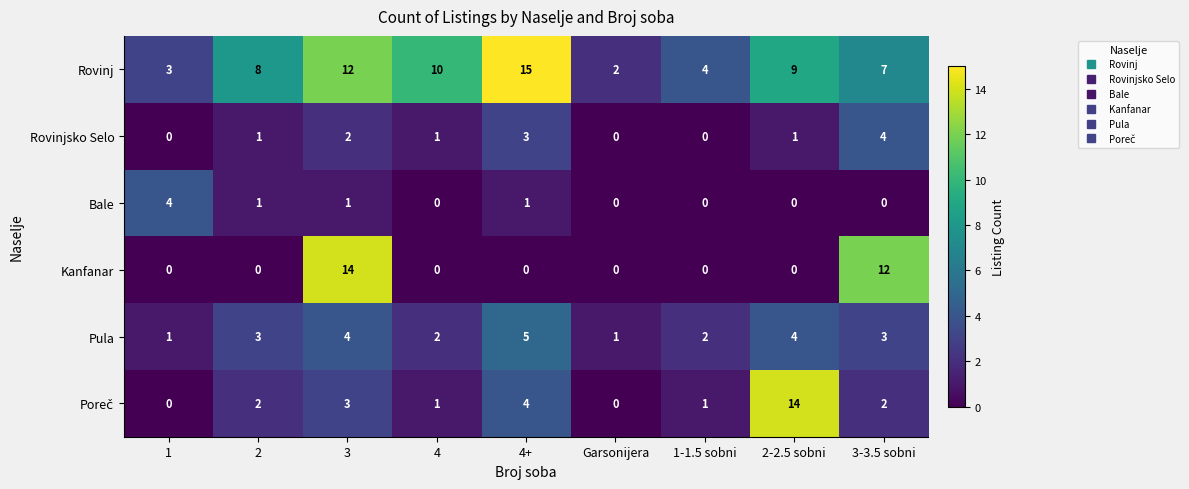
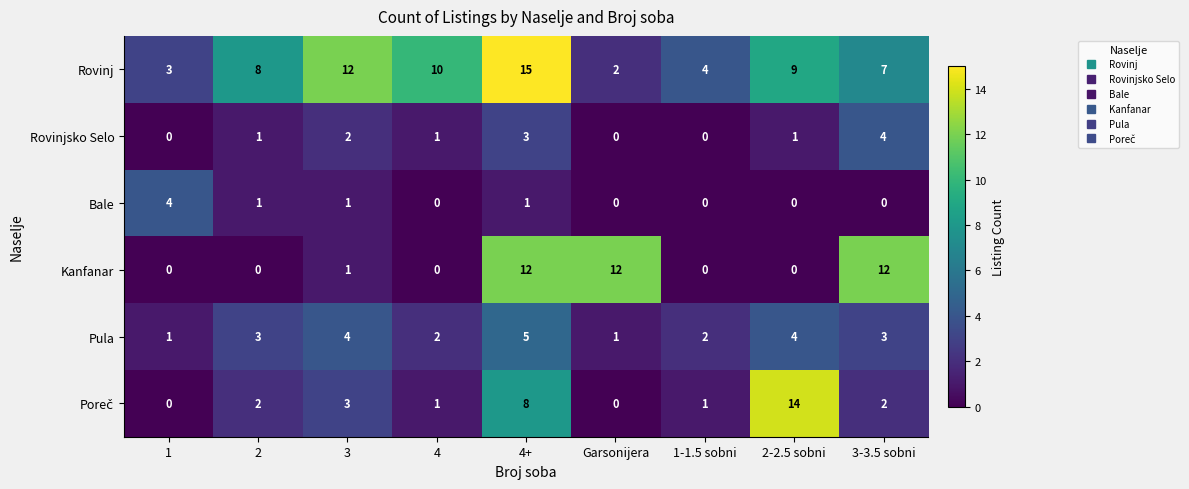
Kanfanar, 3: 14 -> 1
Kanfanar, 4+: 0 -> 12
Kanfanar, Garsonijera: 0 -> 12
Poreč, 4+: 4 -> 8
